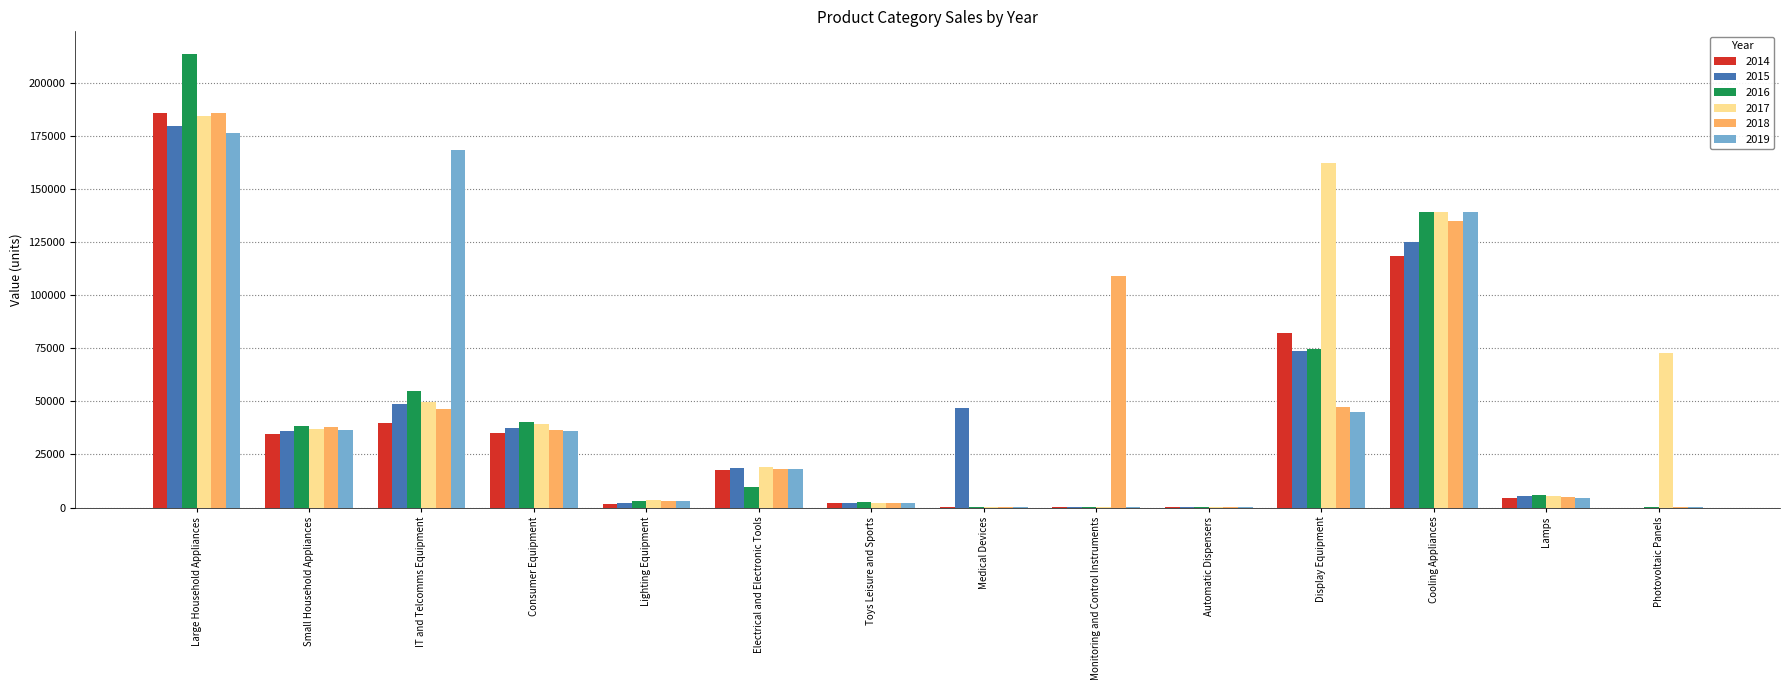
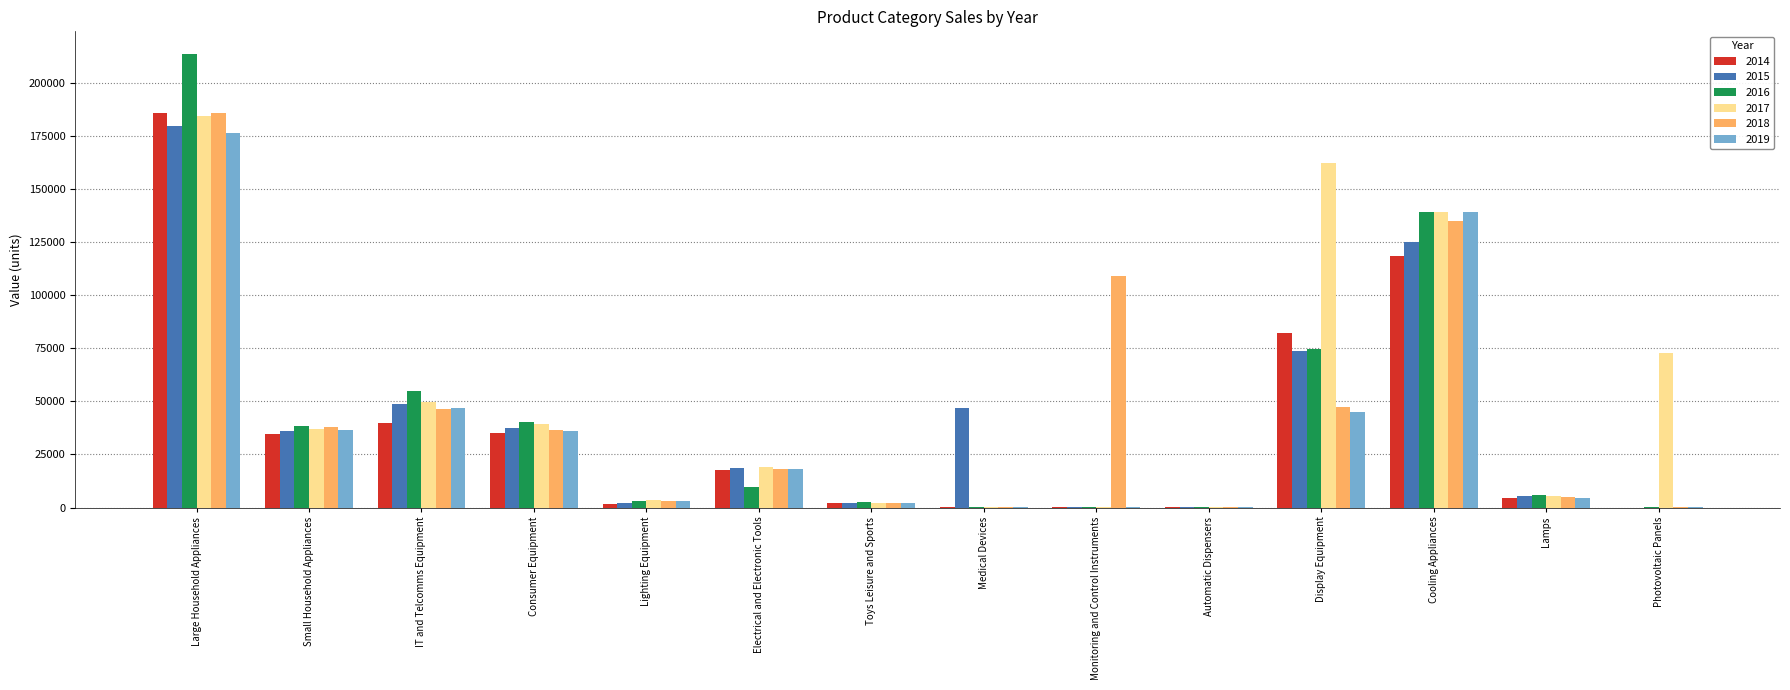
2019, IT and Telcomms Equipment: 168000 -> 47000
